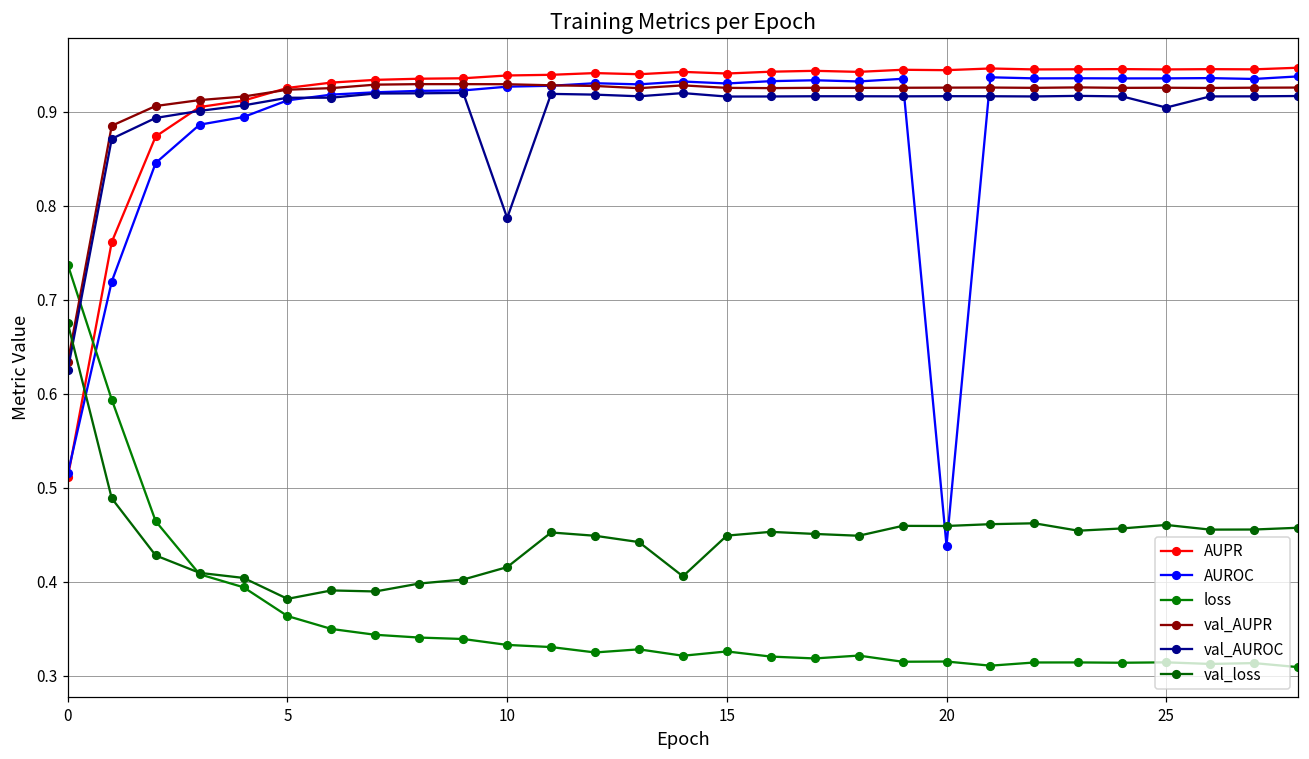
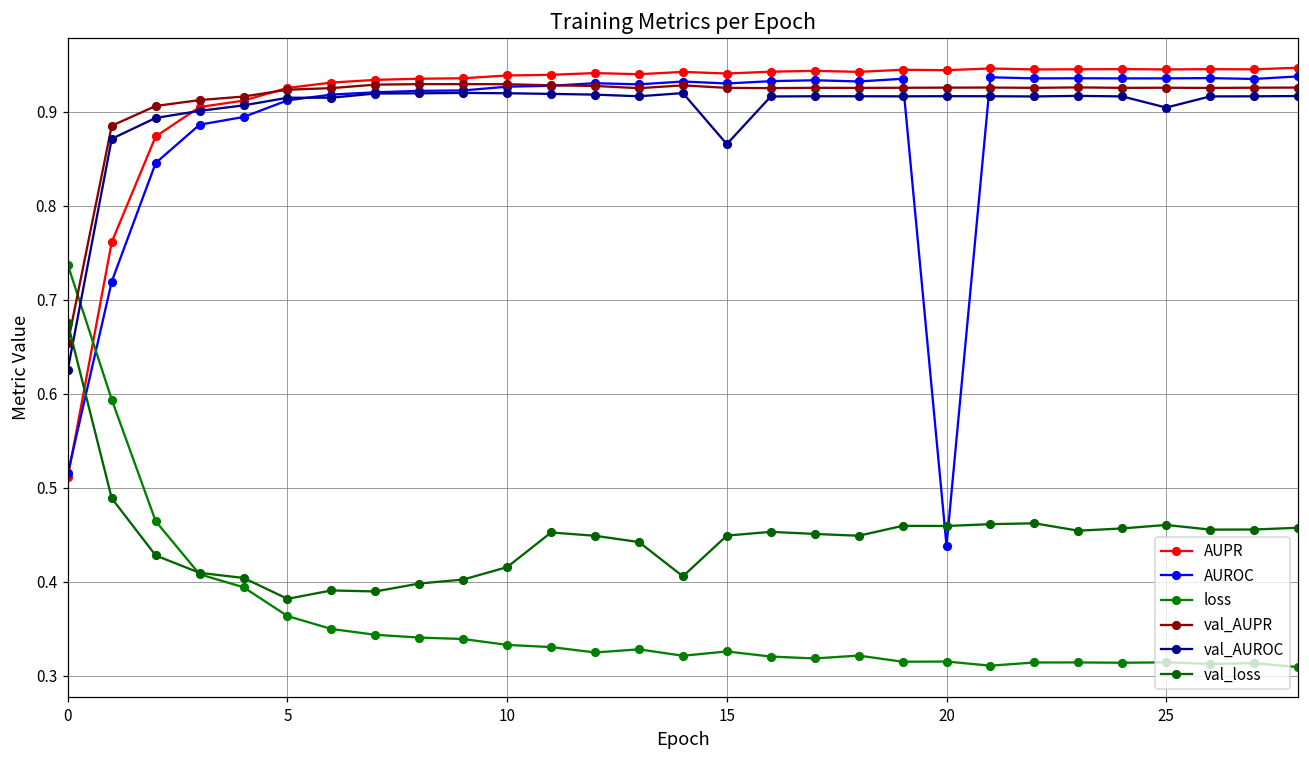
val_AUPR, 0: 0.63 -> 0.65
val_AUROC, 10: 0.79 -> 0.92
val_AUROC, 15: 0.92 -> 0.87
